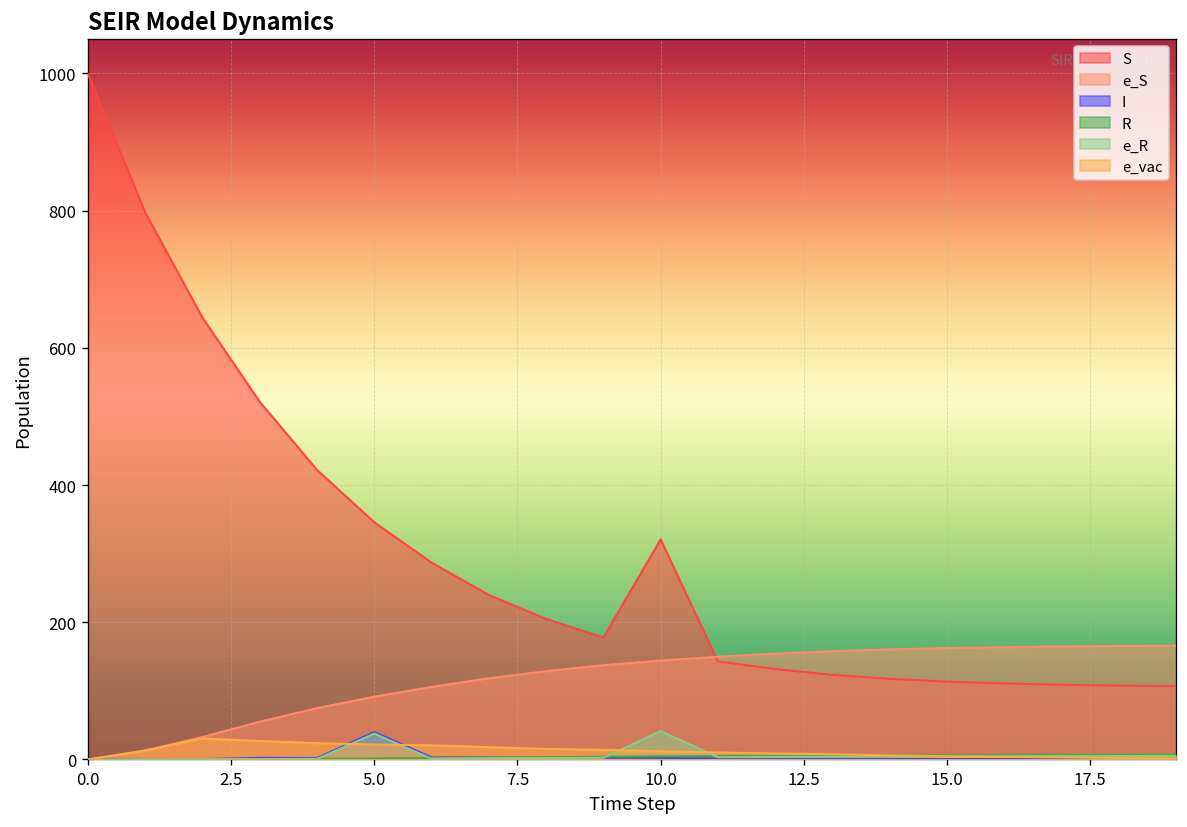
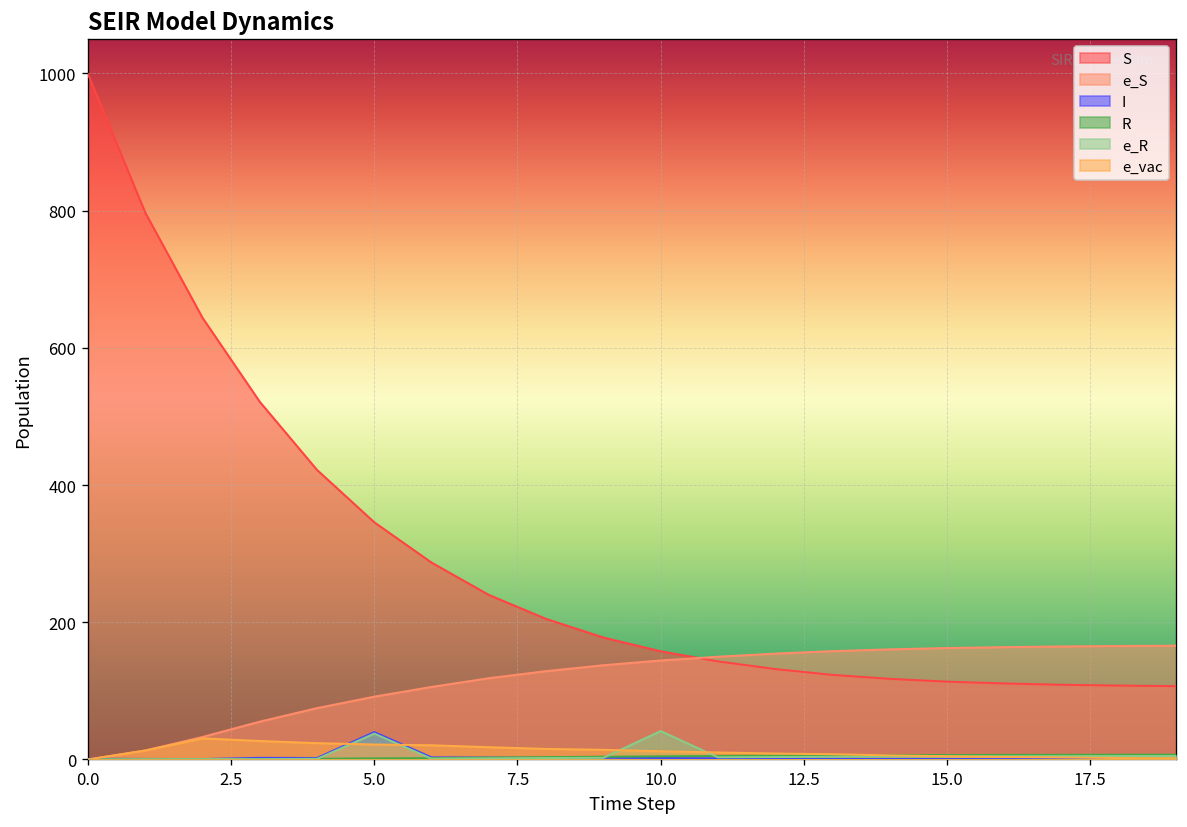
S, 10.0: 320 -> 160
